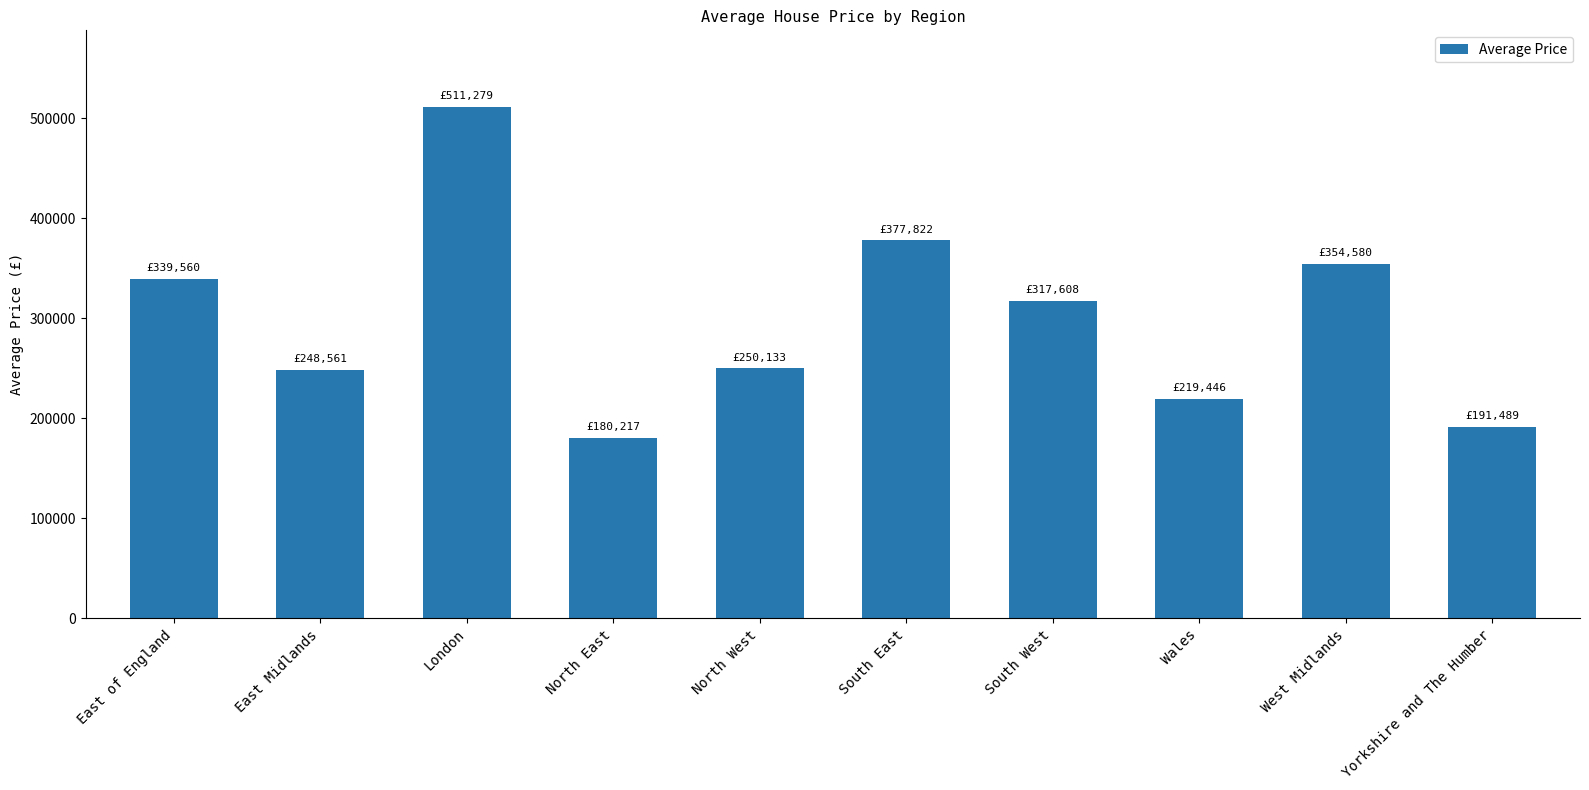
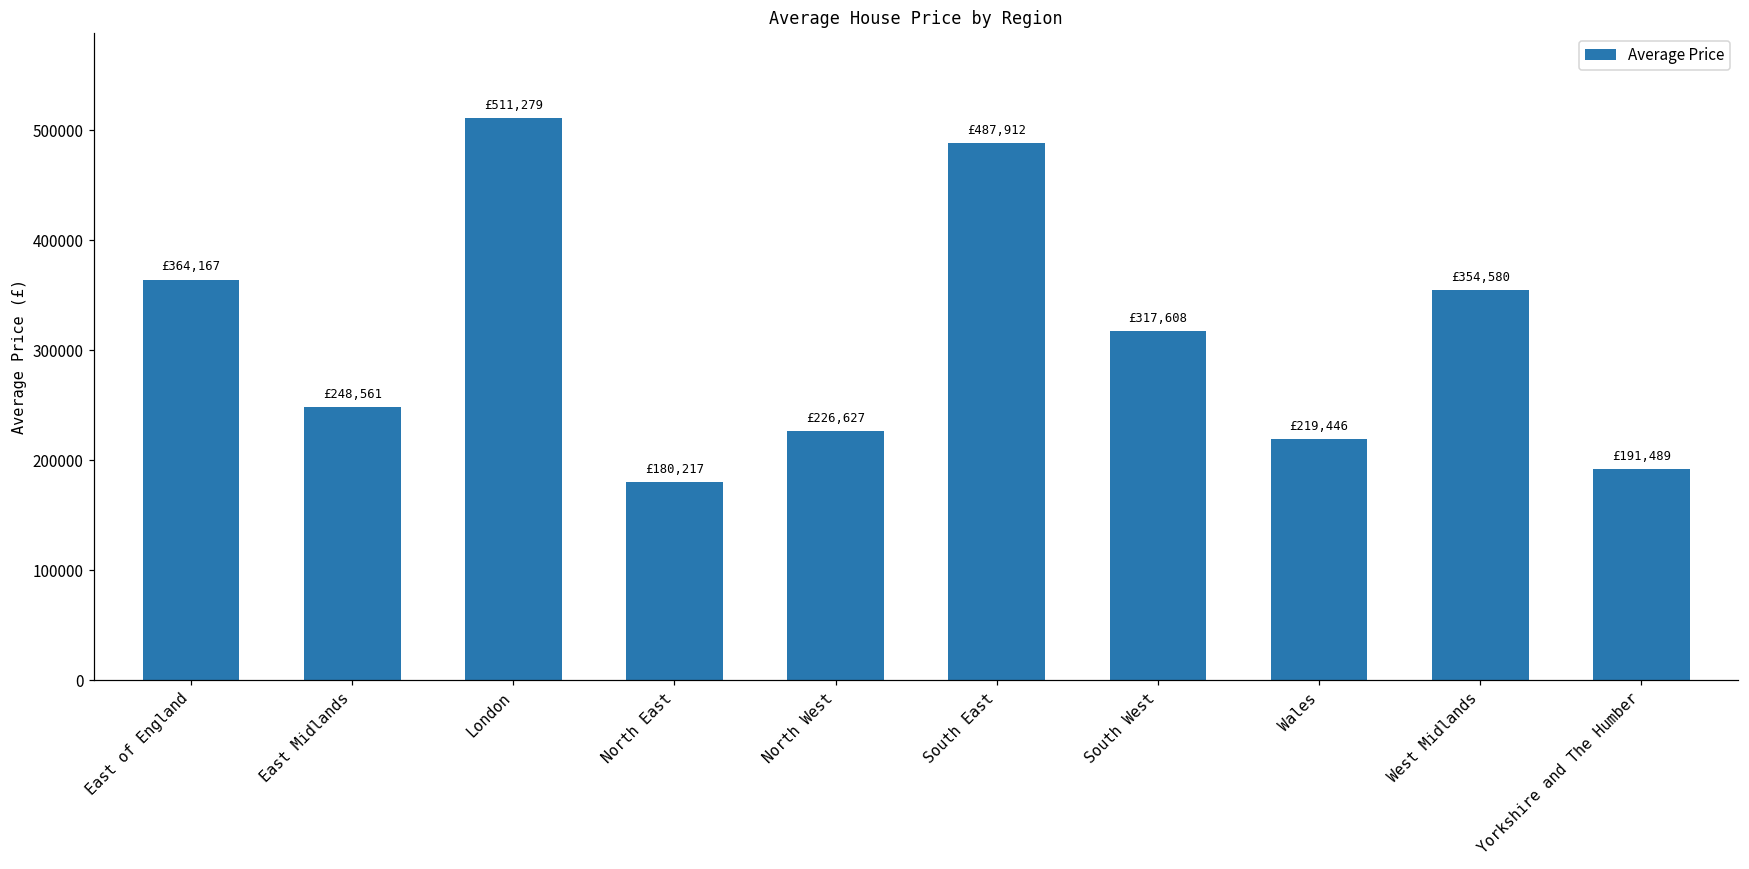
East of England: £339,560 -> £364,167
North West: £250,133 -> £226,627
South East: £377,822 -> £487,912
